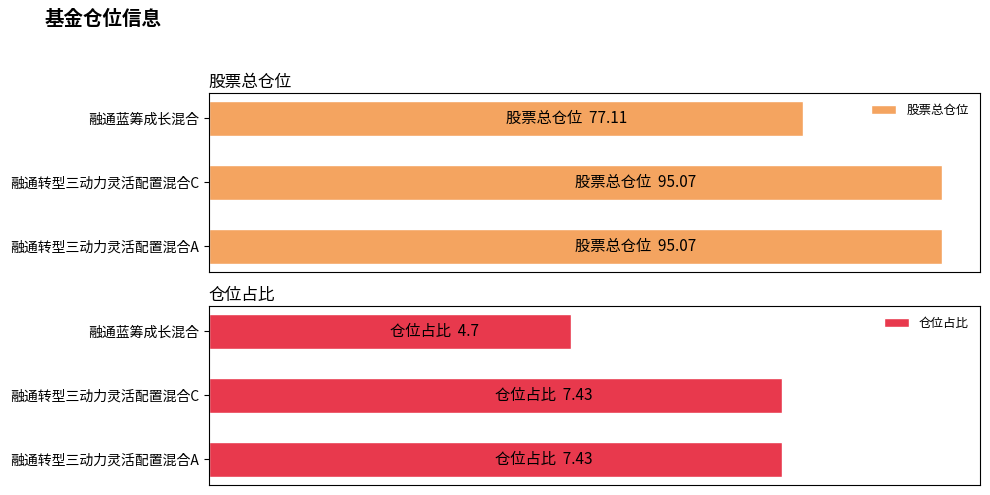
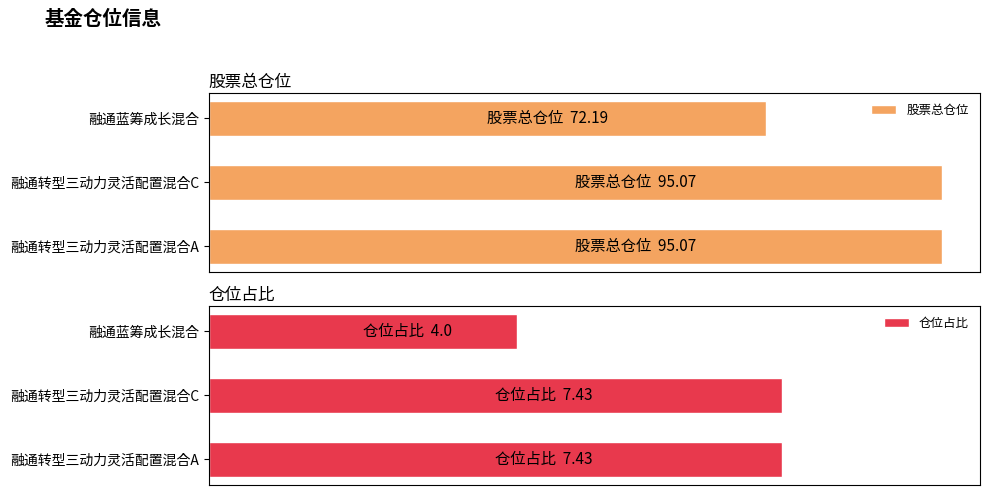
股票总仓位, 融通蓝筹成长混合: 77.11 -> 72.19
仓位占比, 融通蓝筹成长混合: 4.7 -> 4.0
